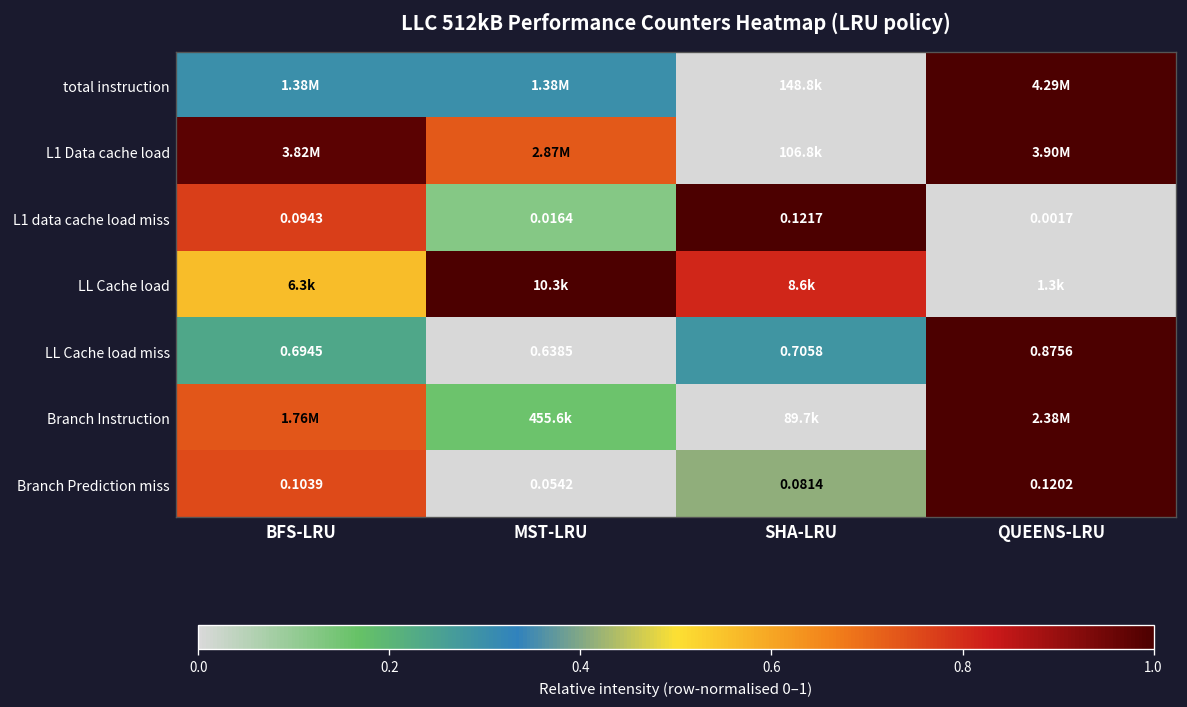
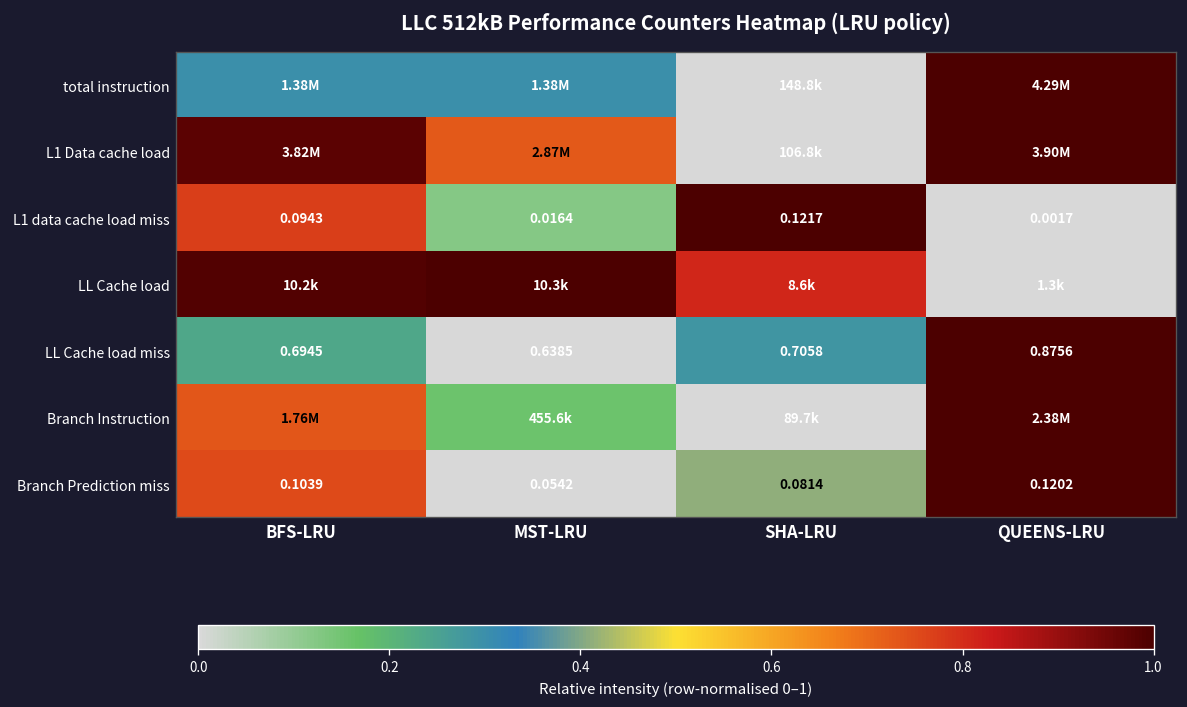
LL Cache load, BFS-LRU: 6.3k -> 10.2k
